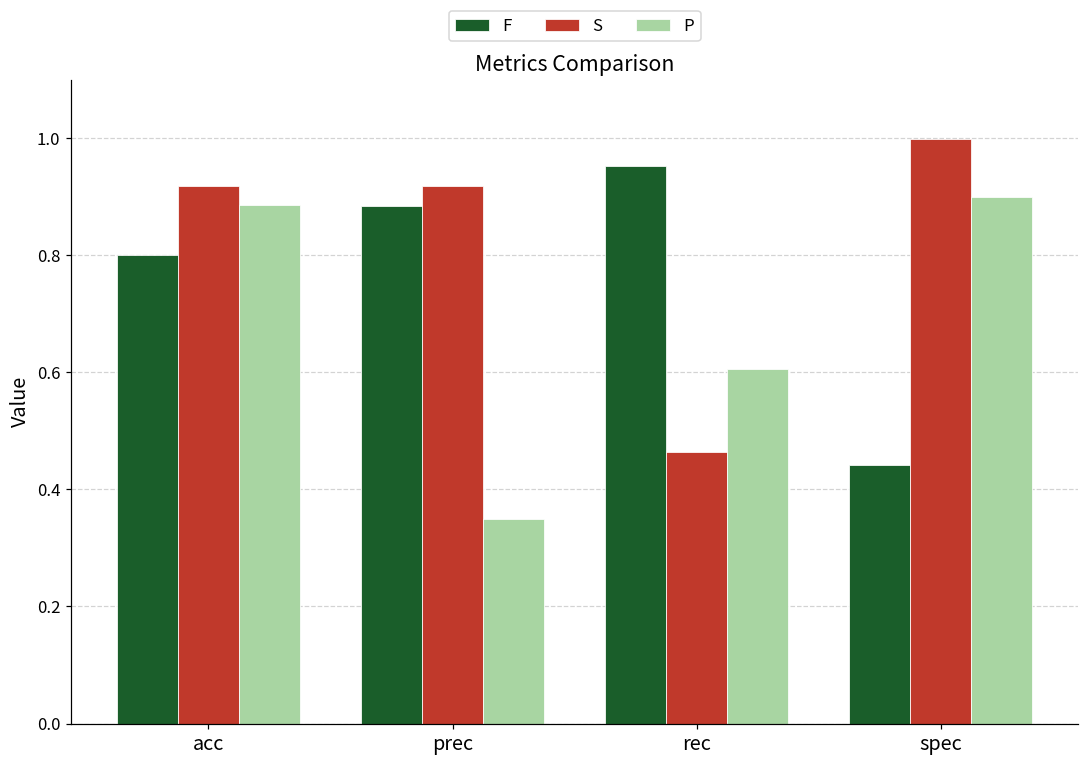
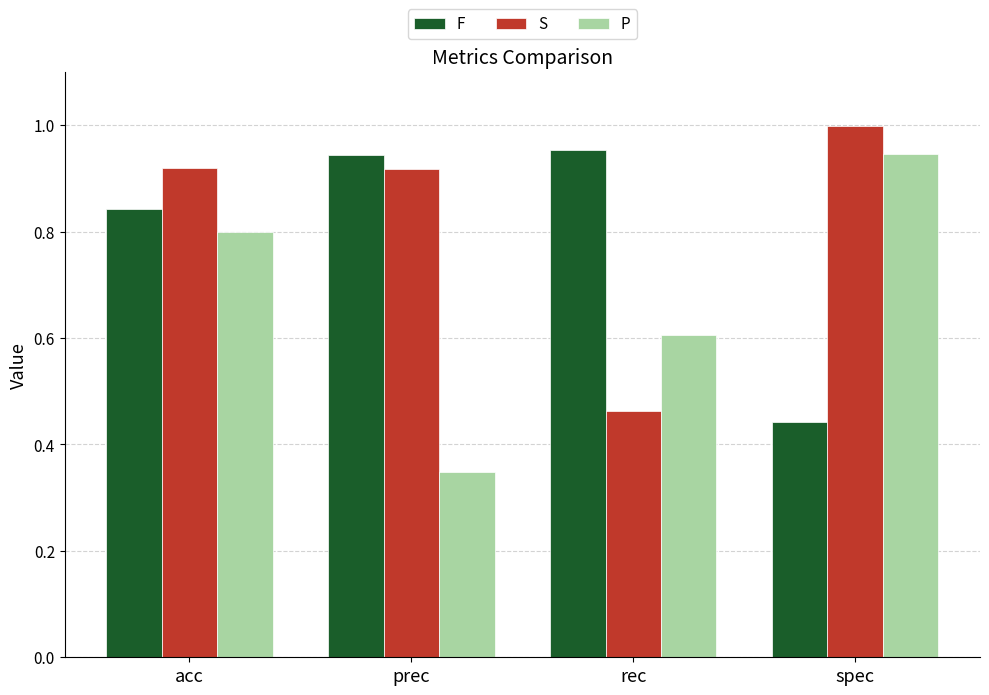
F, acc: 0.80 -> 0.84
P, acc: 0.89 -> 0.80
F, prec: 0.88 -> 0.94
P, spec: 0.90 -> 0.95
